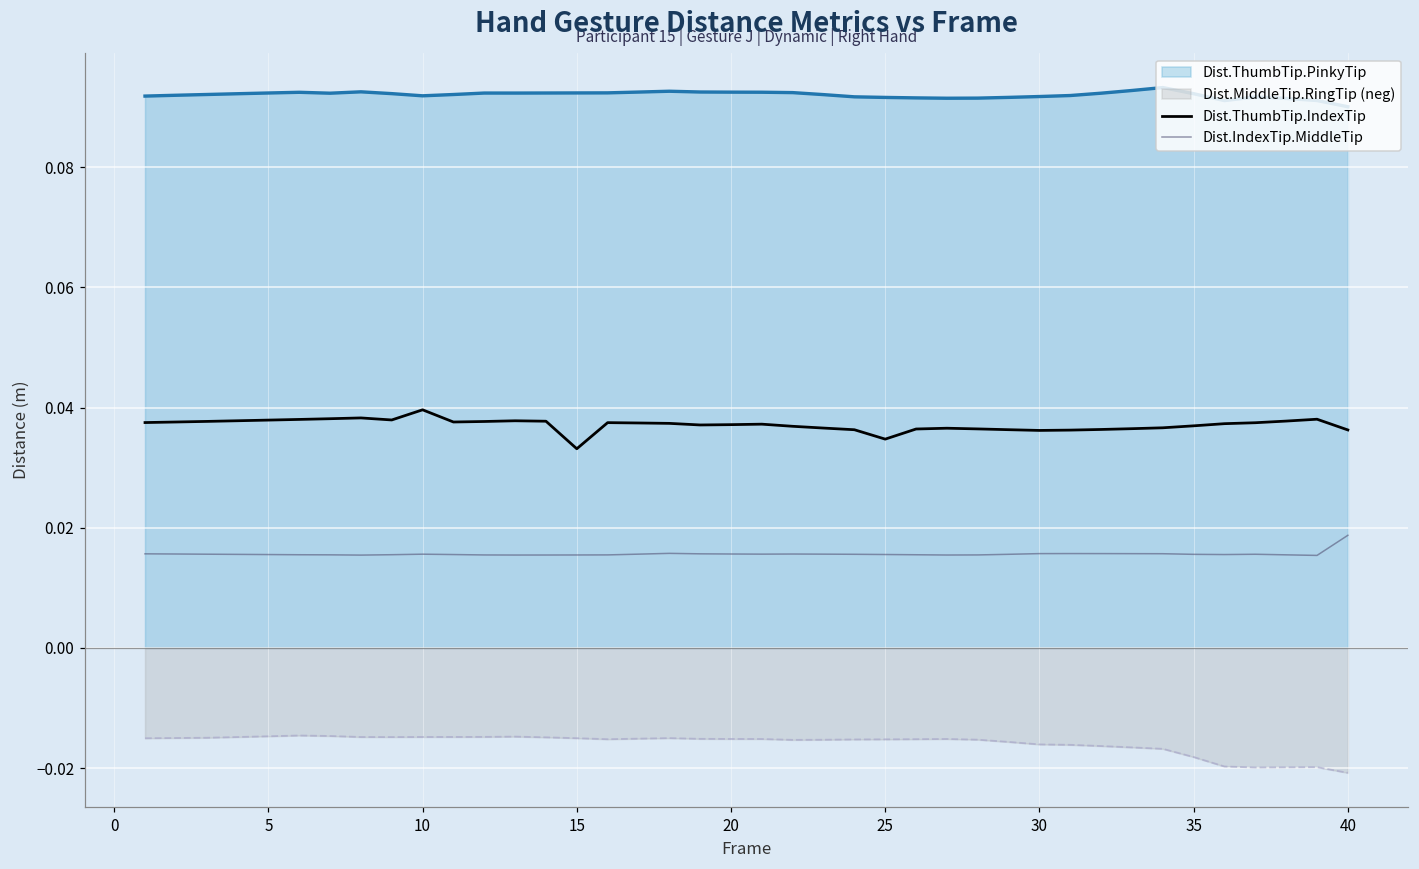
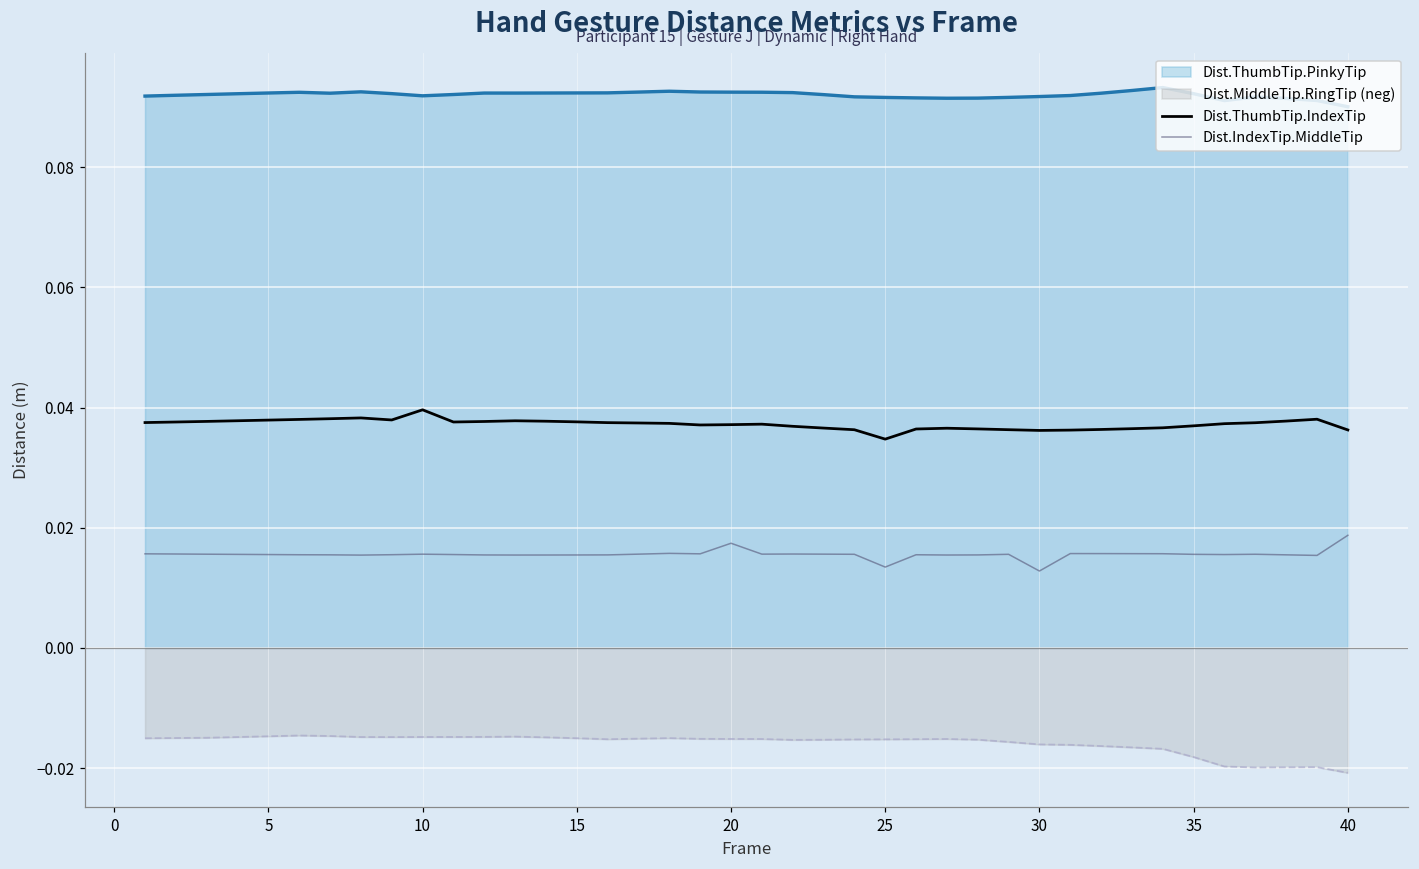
Dist.ThumbTip.IndexTip, 15: 0.033 -> 0.038
Dist.IndexTip.MiddleTip, 20: 0.016 -> 0.017
Dist.IndexTip.MiddleTip, 25: 0.016 -> 0.013
Dist.IndexTip.MiddleTip, 30: 0.016 -> 0.013
